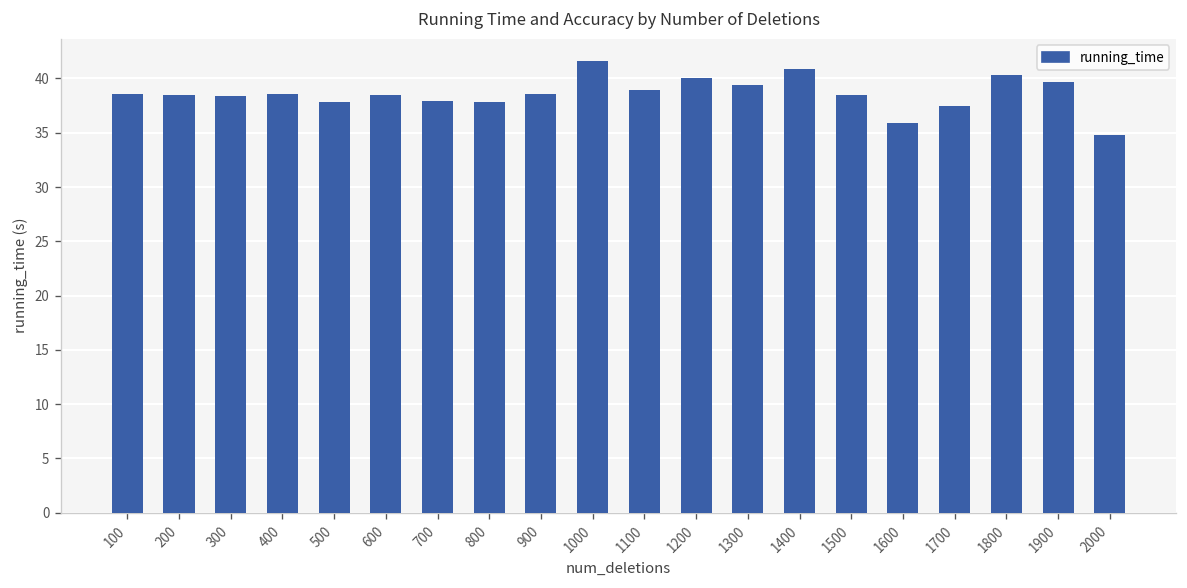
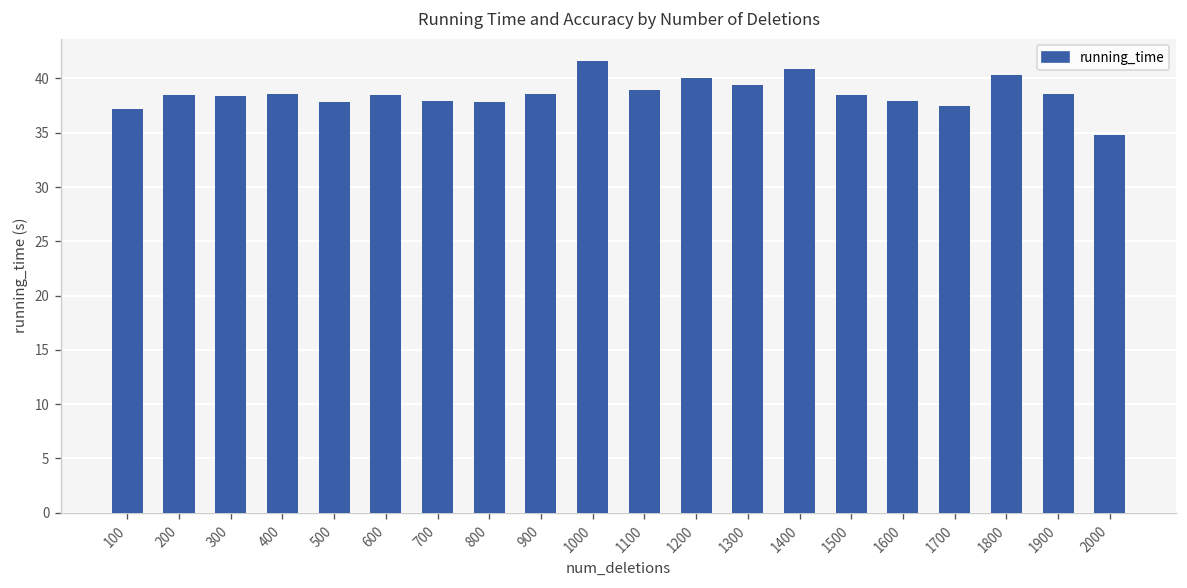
100: 39 -> 37
1600: 36 -> 38
1900: 40 -> 39
